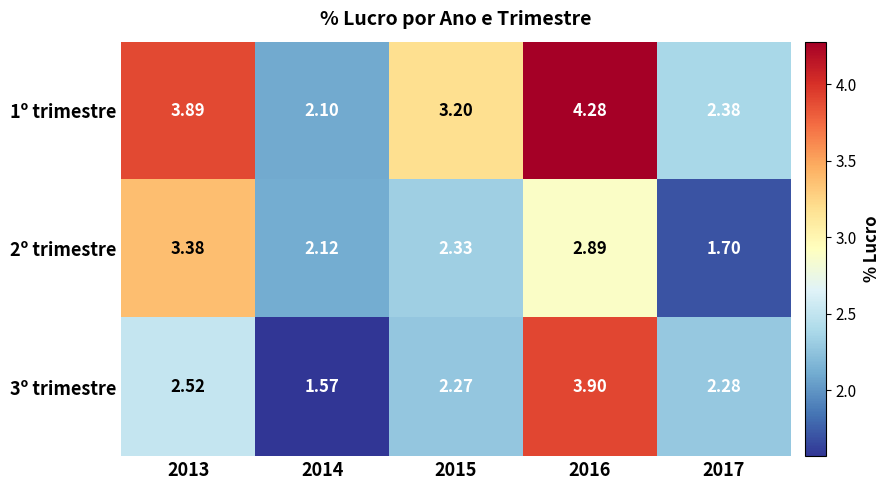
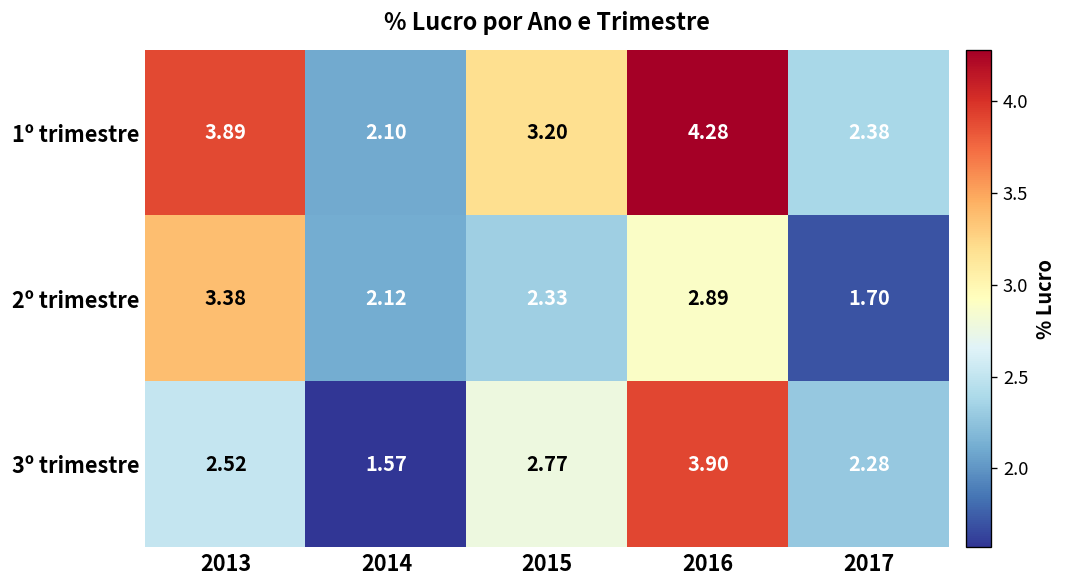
3º trimestre, 2015: 2.27 -> 2.77
